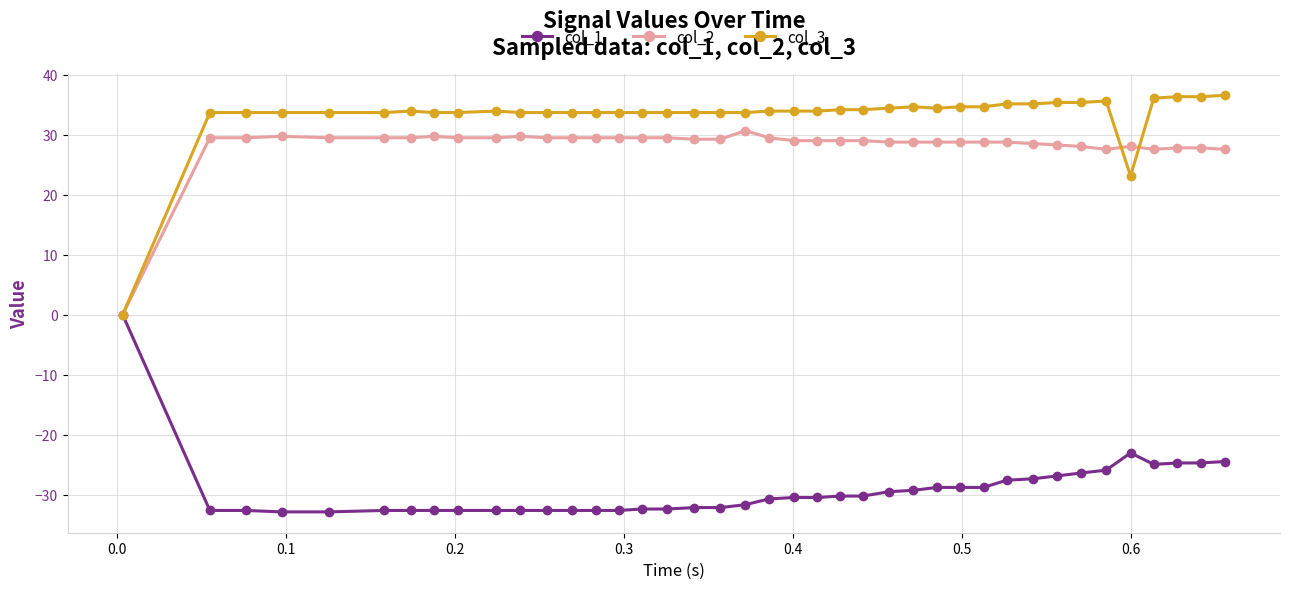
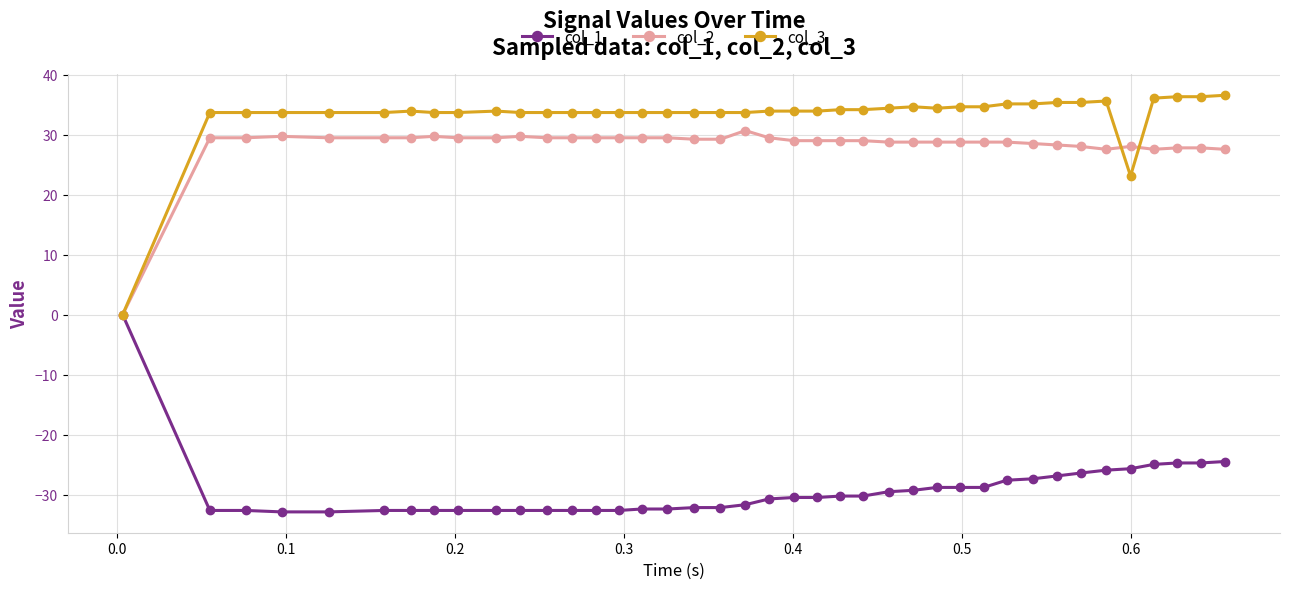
col_1, 0.6: -23 -> -26
